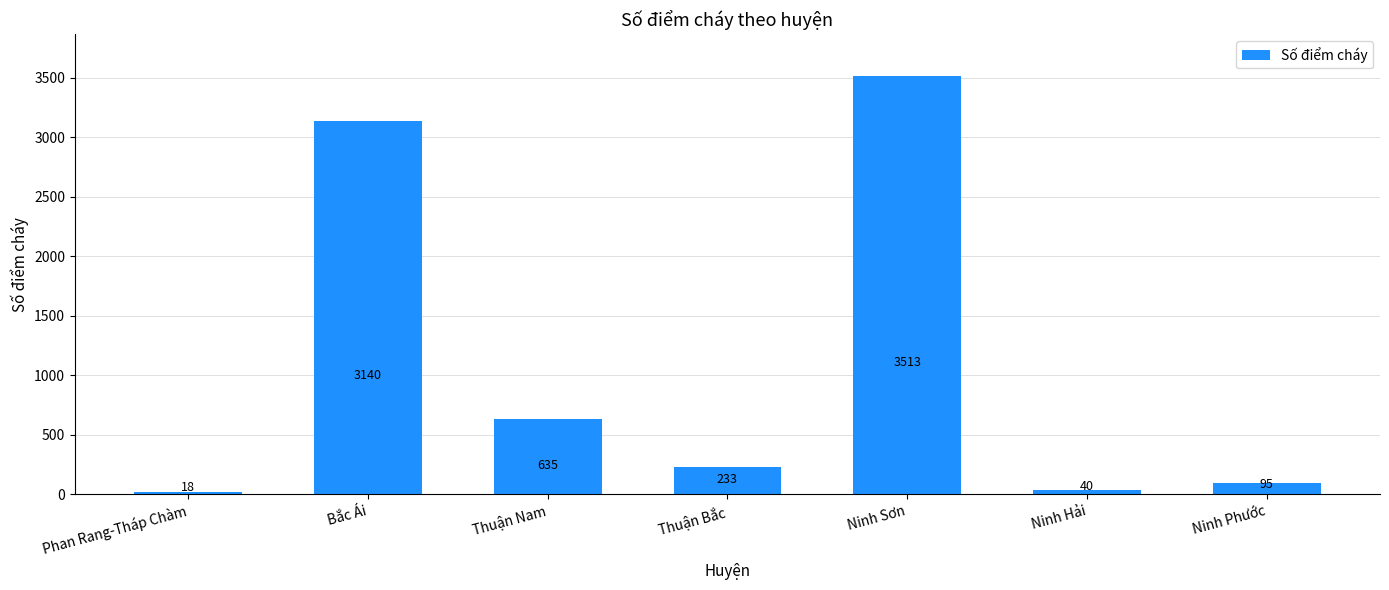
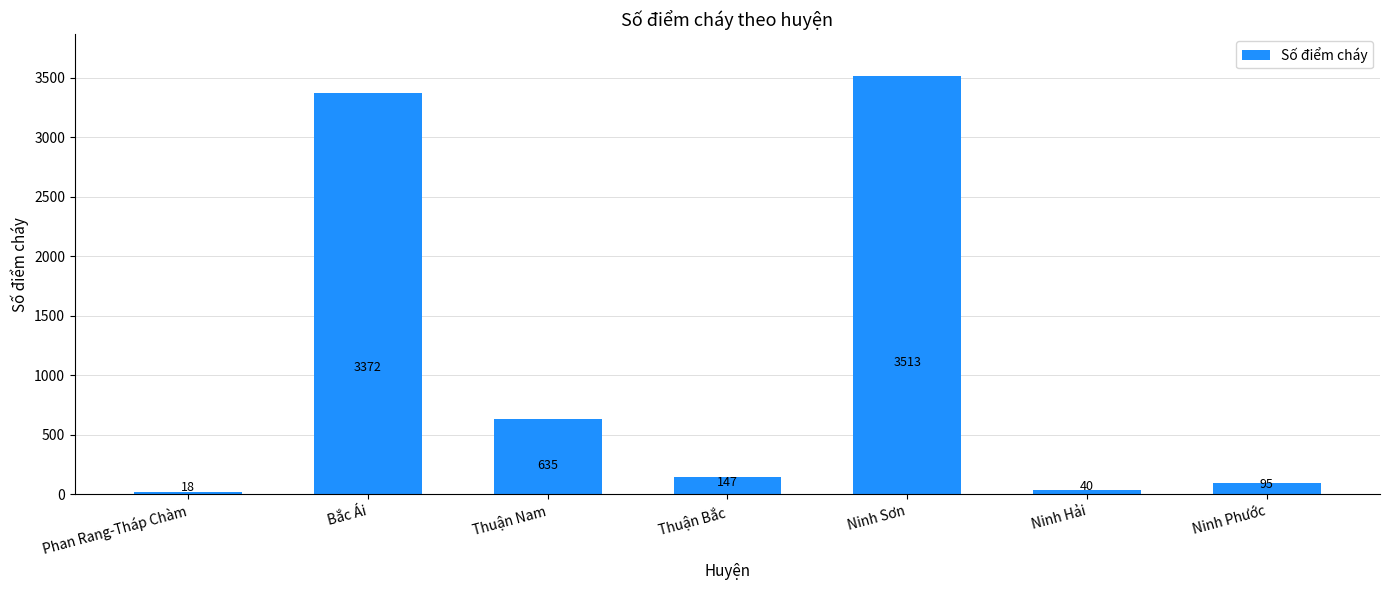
Bắc Ái: 3140 -> 3372
Thuận Bắc: 233 -> 147
